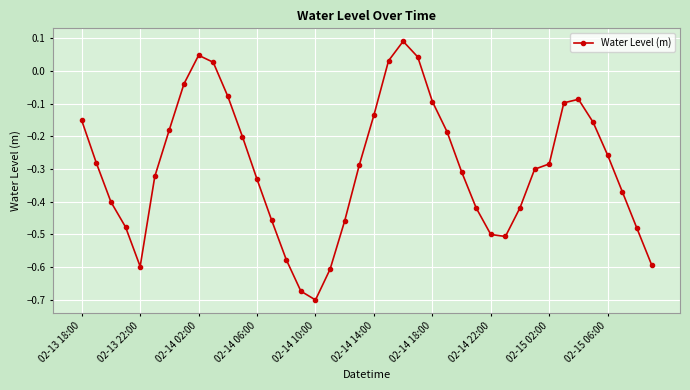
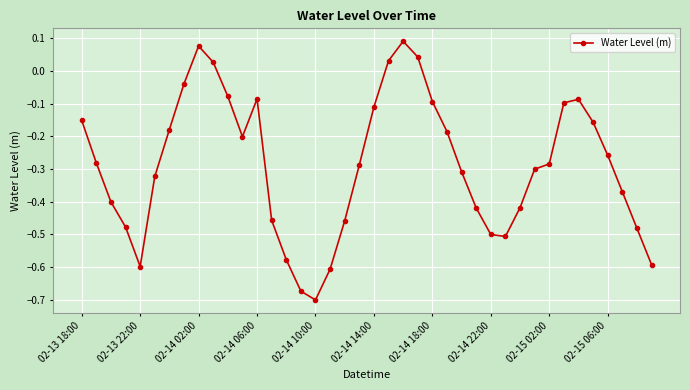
02-14 02:00: 0.05 -> 0.08
02-14 06:00: -0.33 -> -0.09
02-14 14:00: -0.14 -> -0.11
